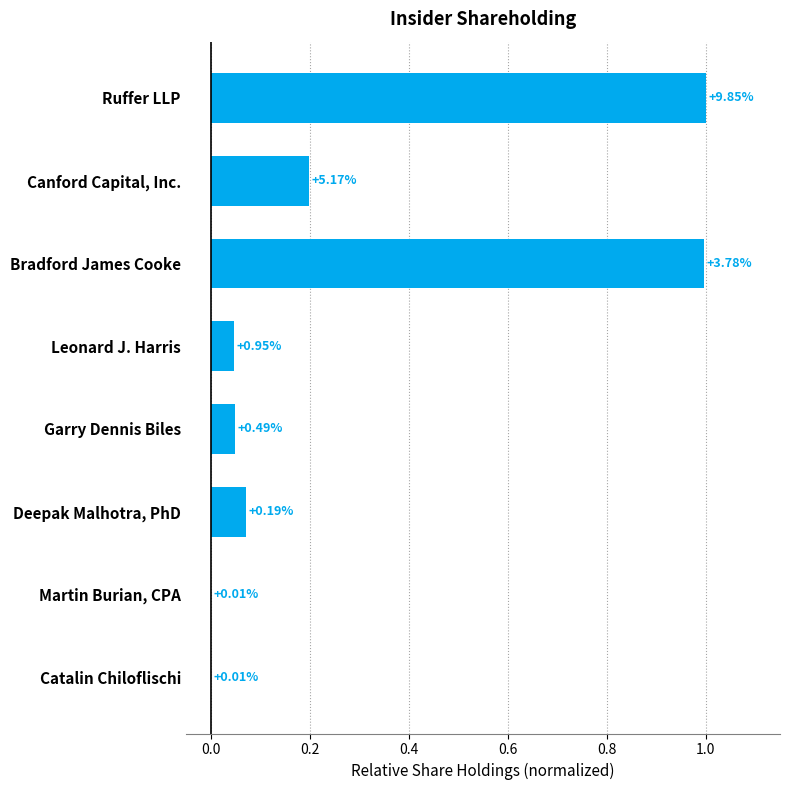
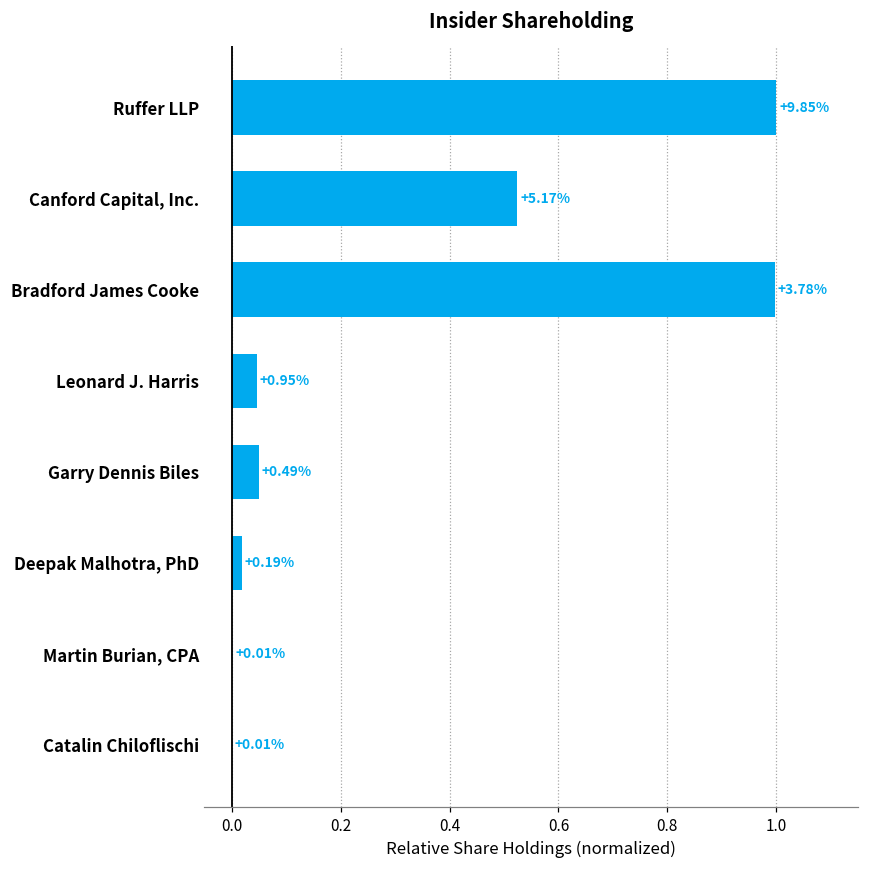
Canford Capital, Inc.: 0.20 -> 0.52
Deepak Malhotra, PhD: 0.07 -> 0.02
